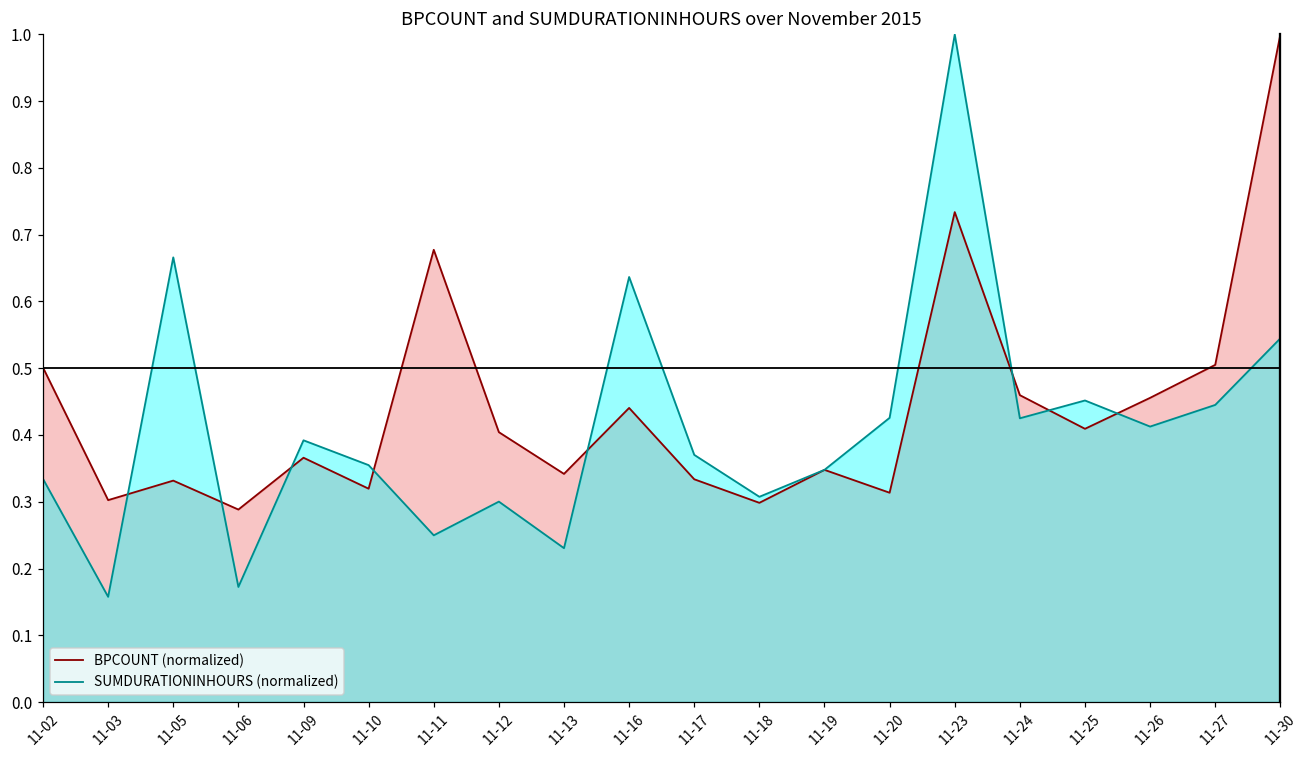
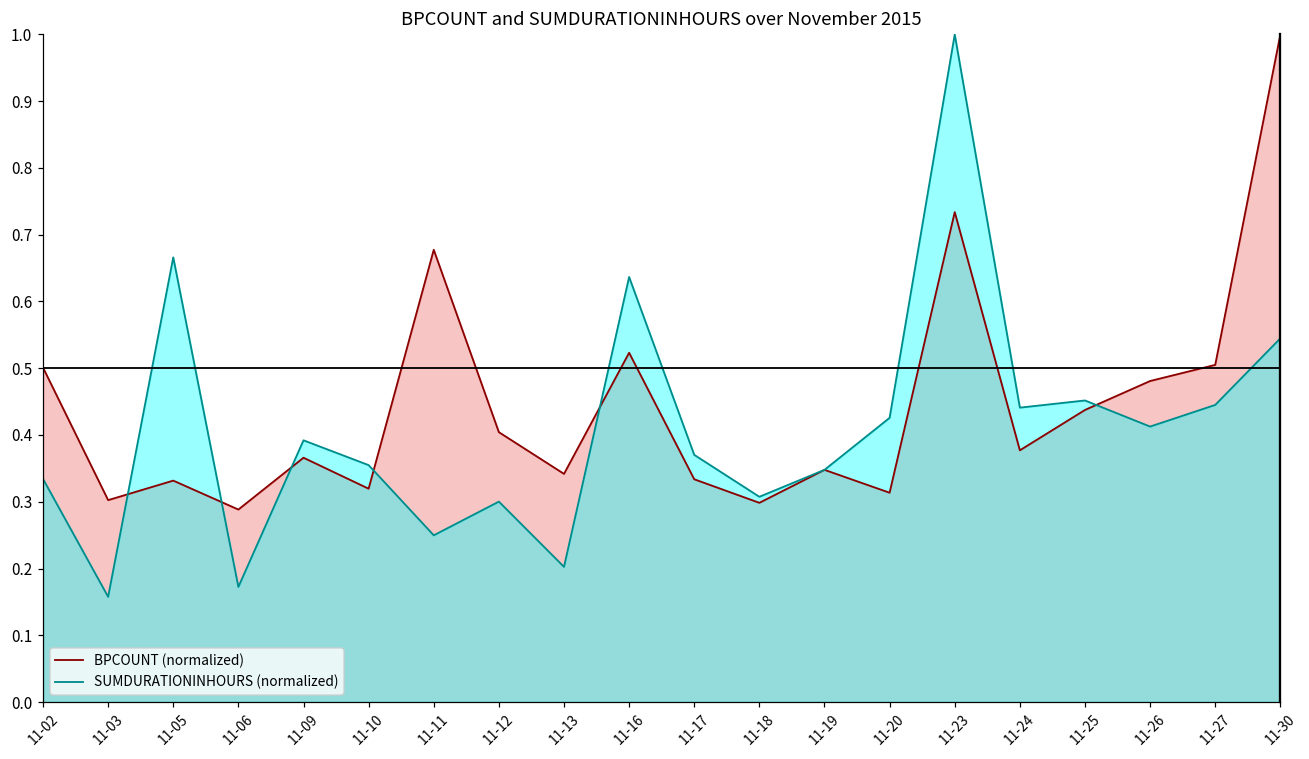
SUMDURATIONINHOURS (normalized), 11-13: 0.23 -> 0.20
BPCOUNT (normalized), 11-16: 0.44 -> 0.52
BPCOUNT (normalized), 11-24: 0.46 -> 0.38
SUMDURATIONINHOURS (normalized), 11-24: 0.43 -> 0.44
BPCOUNT (normalized), 11-25: 0.41 -> 0.44
BPCOUNT (normalized), 11-26: 0.46 -> 0.48
